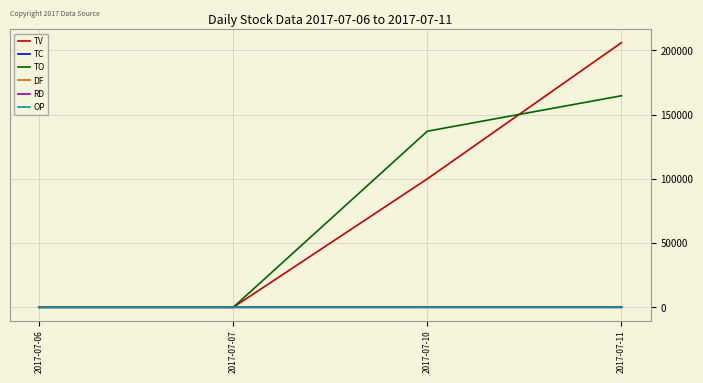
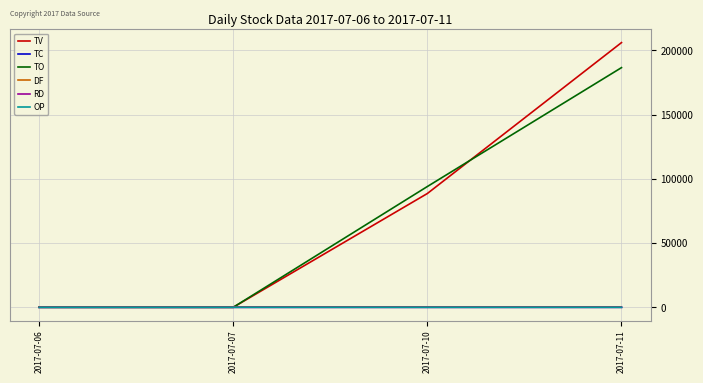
TV, 2017-07-10: 100000 -> 89000
TO, 2017-07-10: 137000 -> 94000
TO, 2017-07-11: 165000 -> 187000
